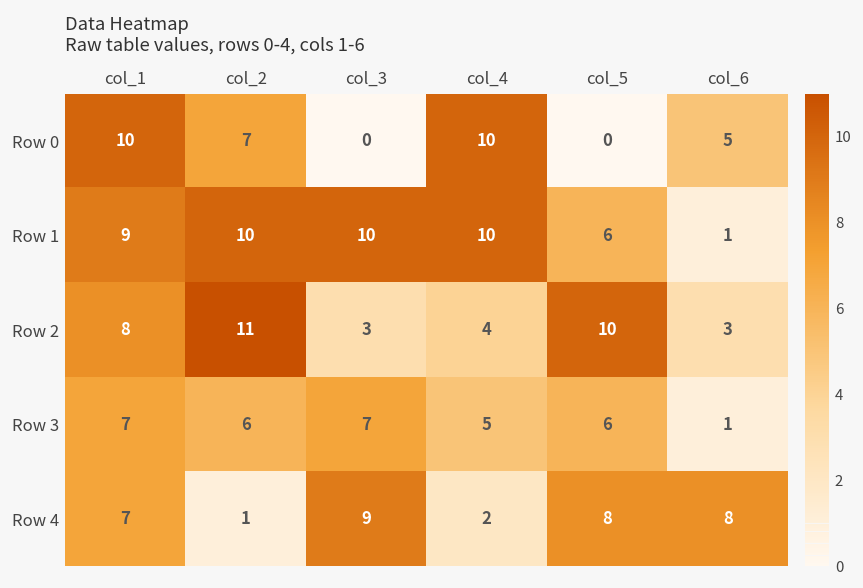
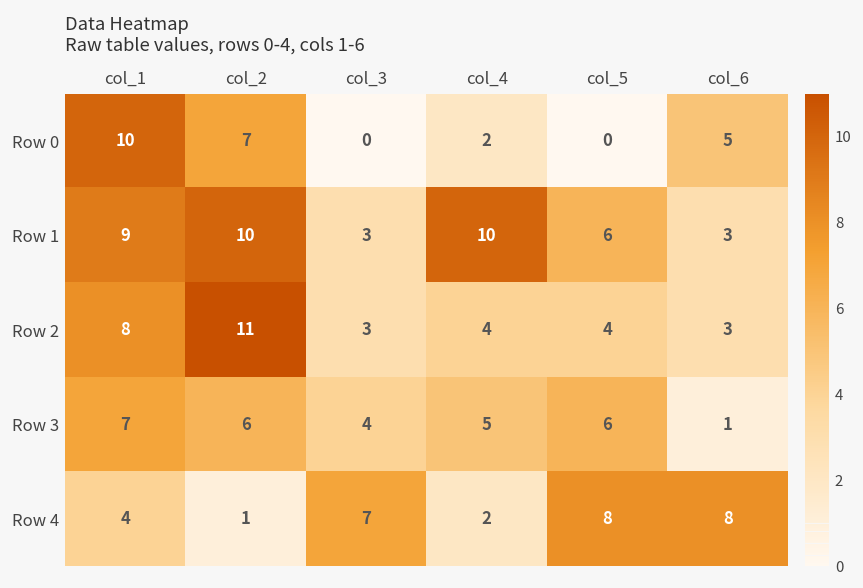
Row 0, col_4: 10 -> 2
Row 1, col_3: 10 -> 3
Row 1, col_6: 1 -> 3
Row 2, col_5: 10 -> 4
Row 3, col_3: 7 -> 4
Row 4, col_1: 7 -> 4
Row 4, col_3: 9 -> 7
